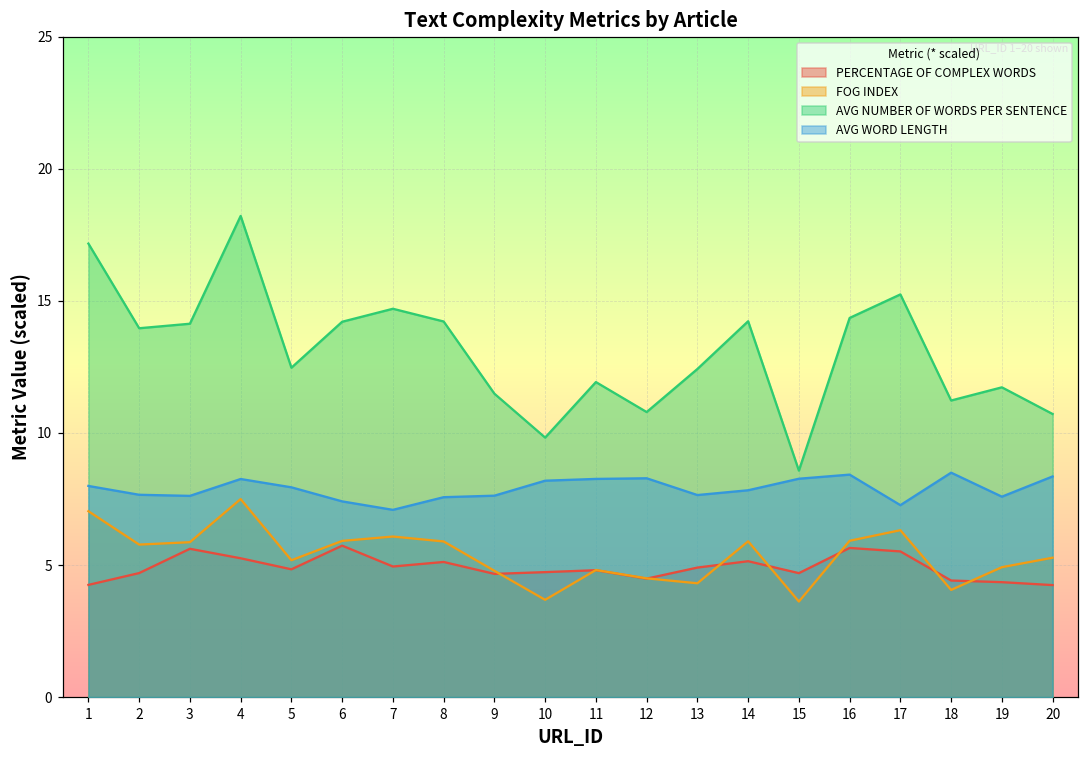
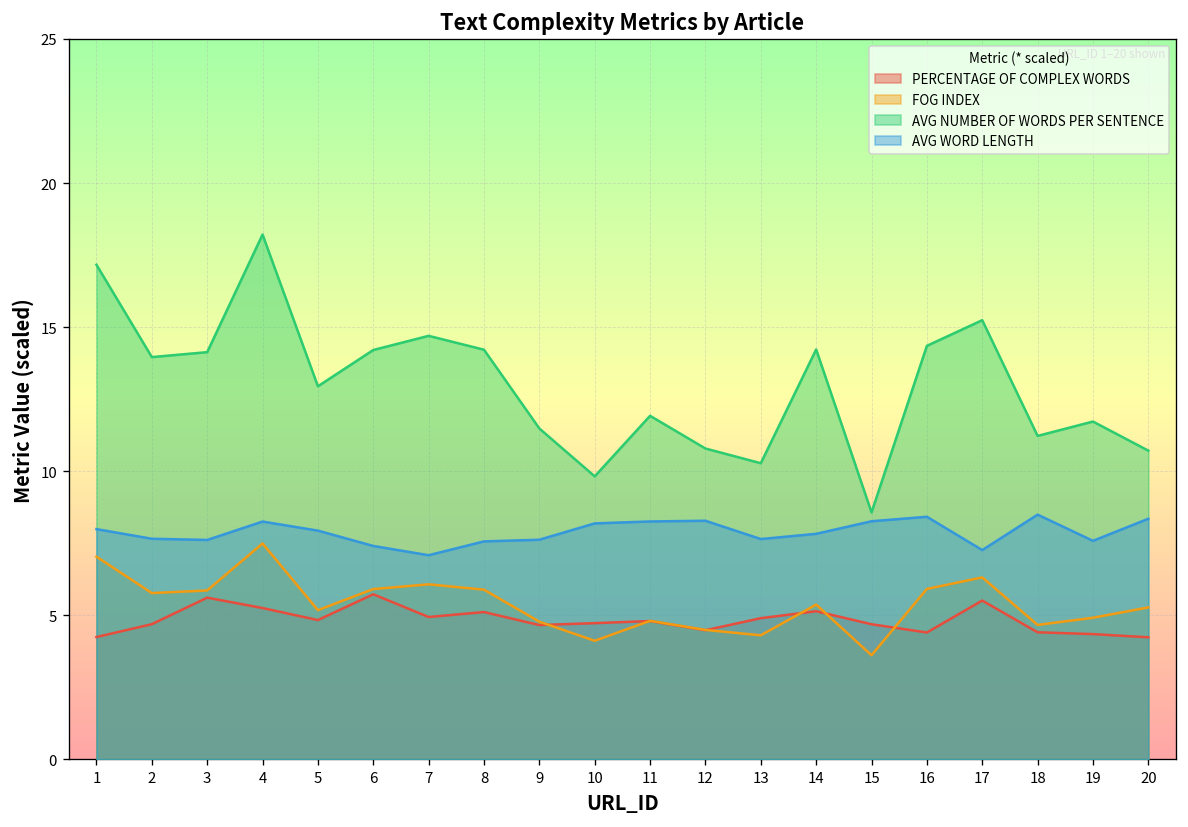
AVG NUMBER OF WORDS PER SENTENCE, 5: 12.5 -> 12.9
FOG INDEX, 10: 3.7 -> 4.1
AVG NUMBER OF WORDS PER SENTENCE, 13: 12.4 -> 10.3
FOG INDEX, 14: 5.9 -> 5.4
PERCENTAGE OF COMPLEX WORDS, 16: 5.6 -> 4.4
FOG INDEX, 18: 4.1 -> 4.7
